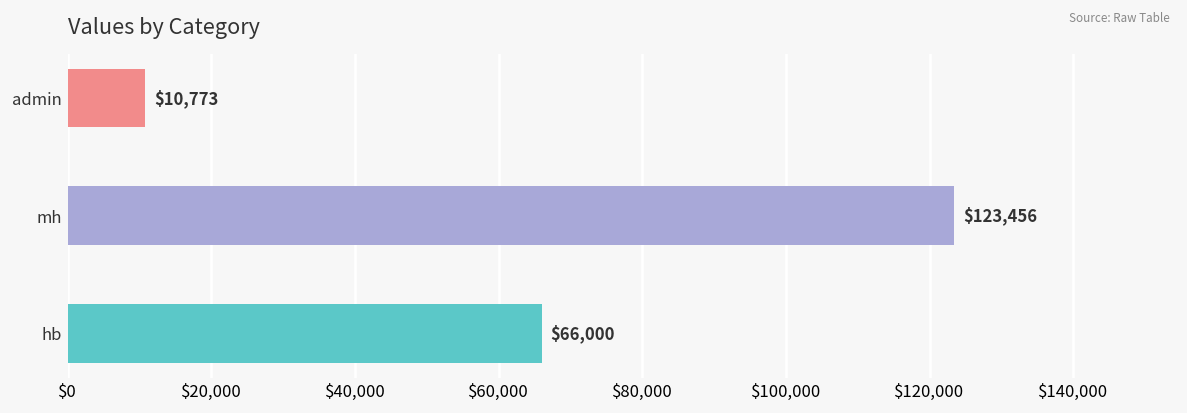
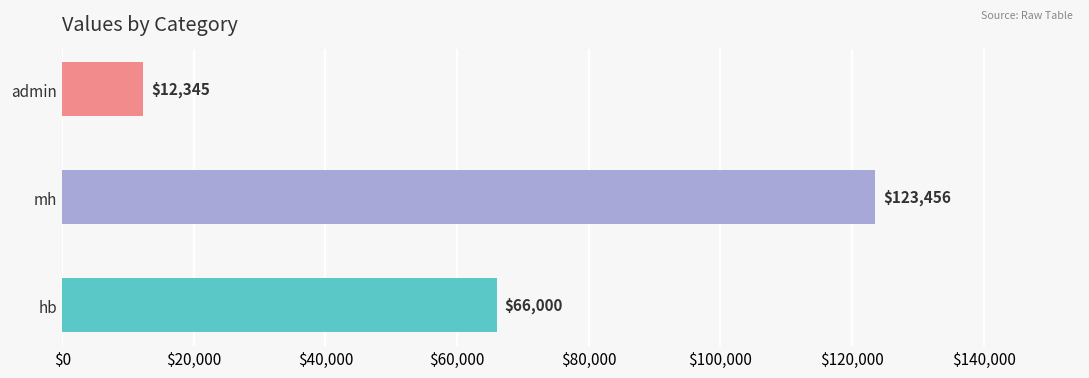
admin: $10,773 -> $12,345
